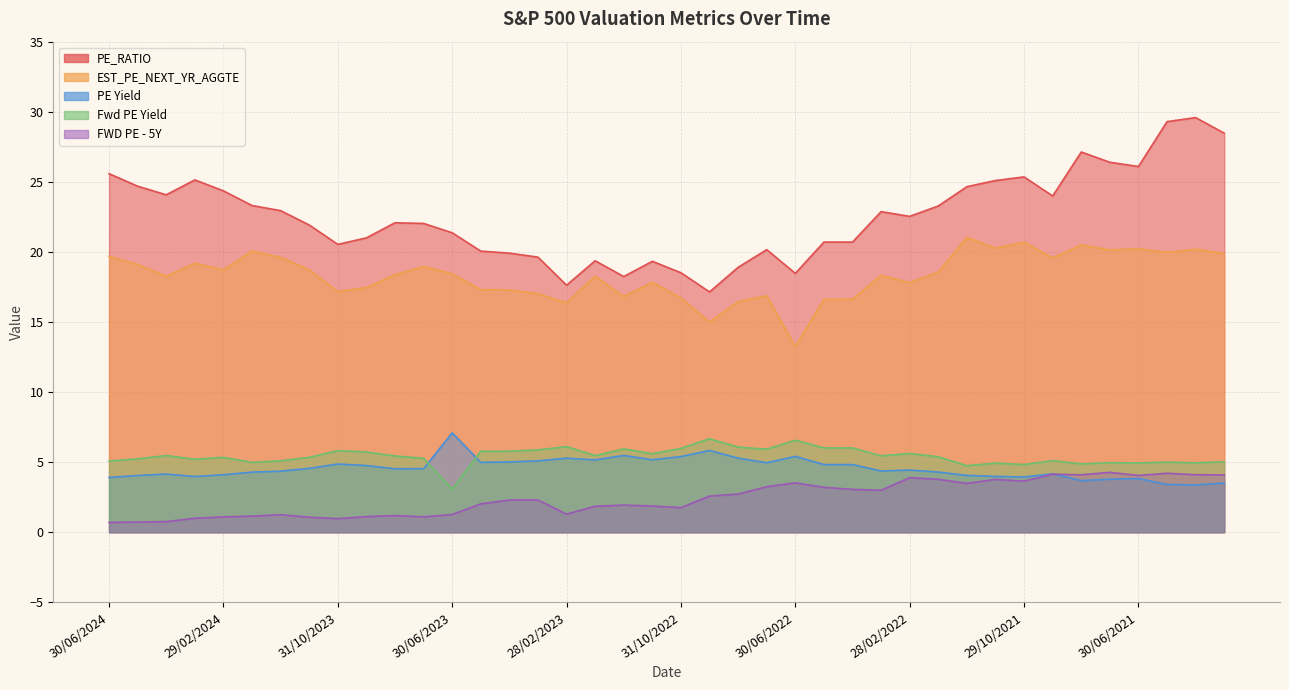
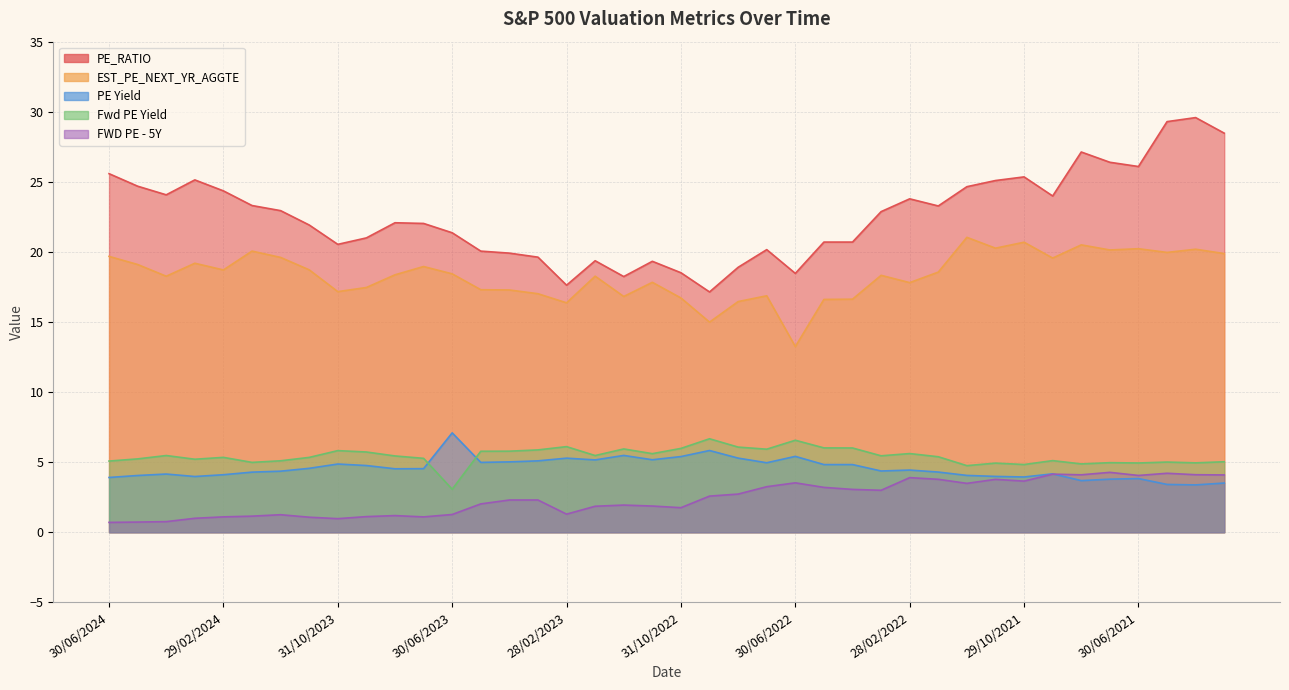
PE_RATIO, 28/02/2022: 22.5 -> 23.8
